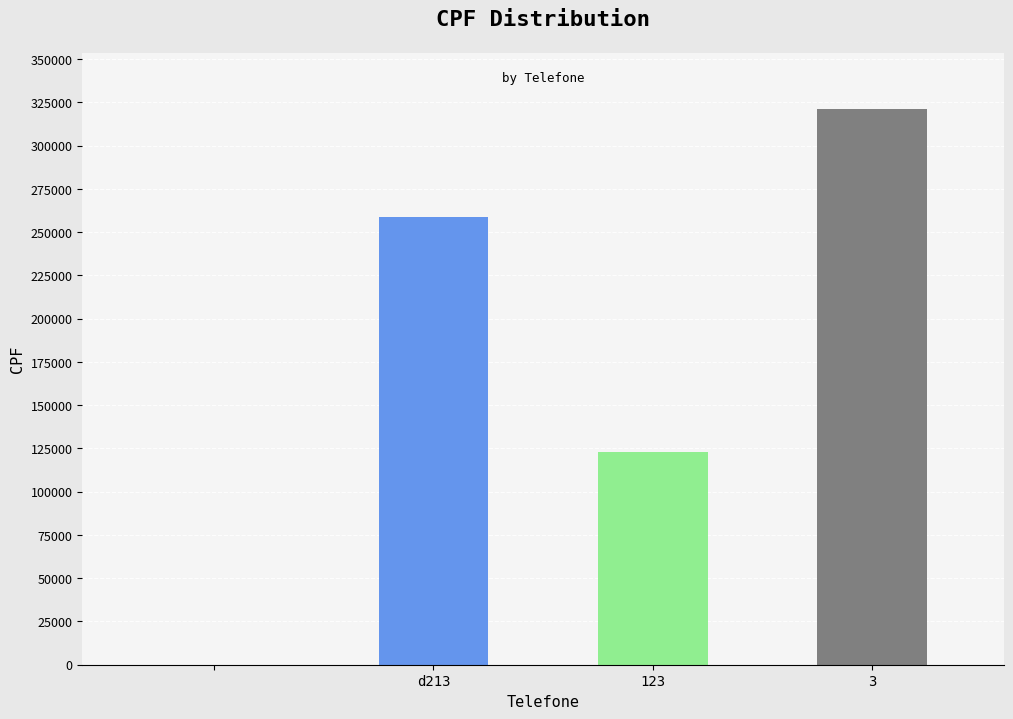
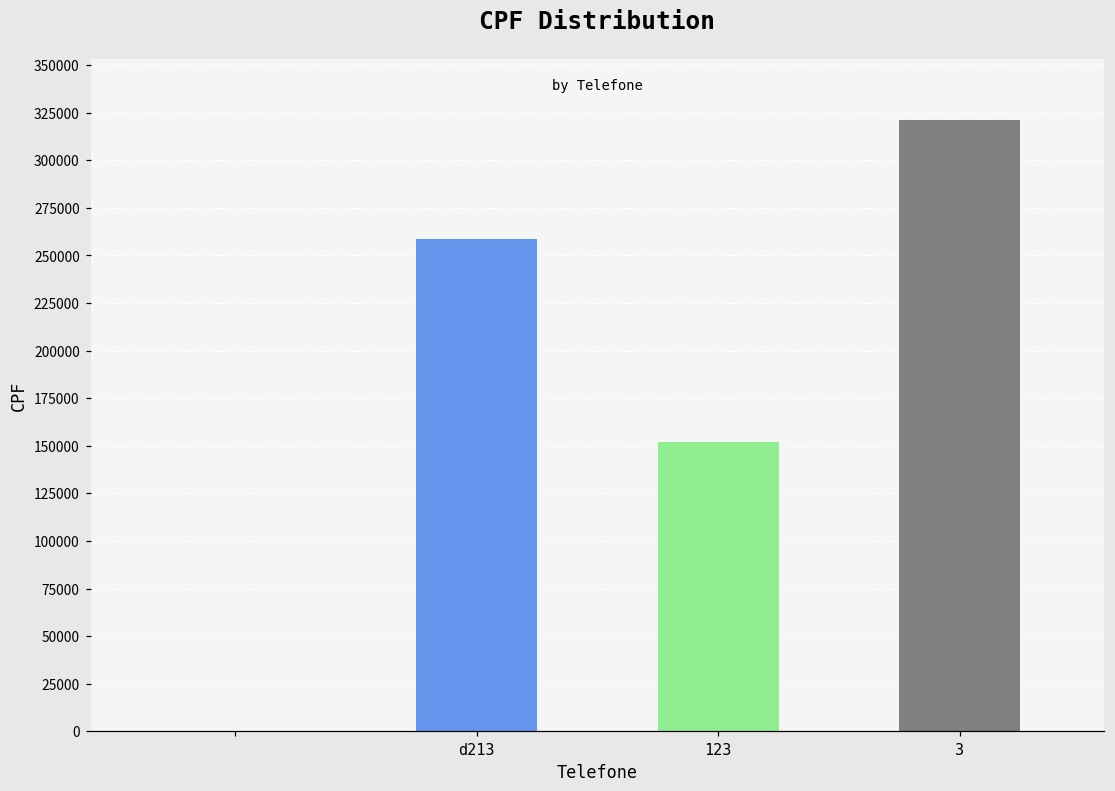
123: 123000 -> 152000
